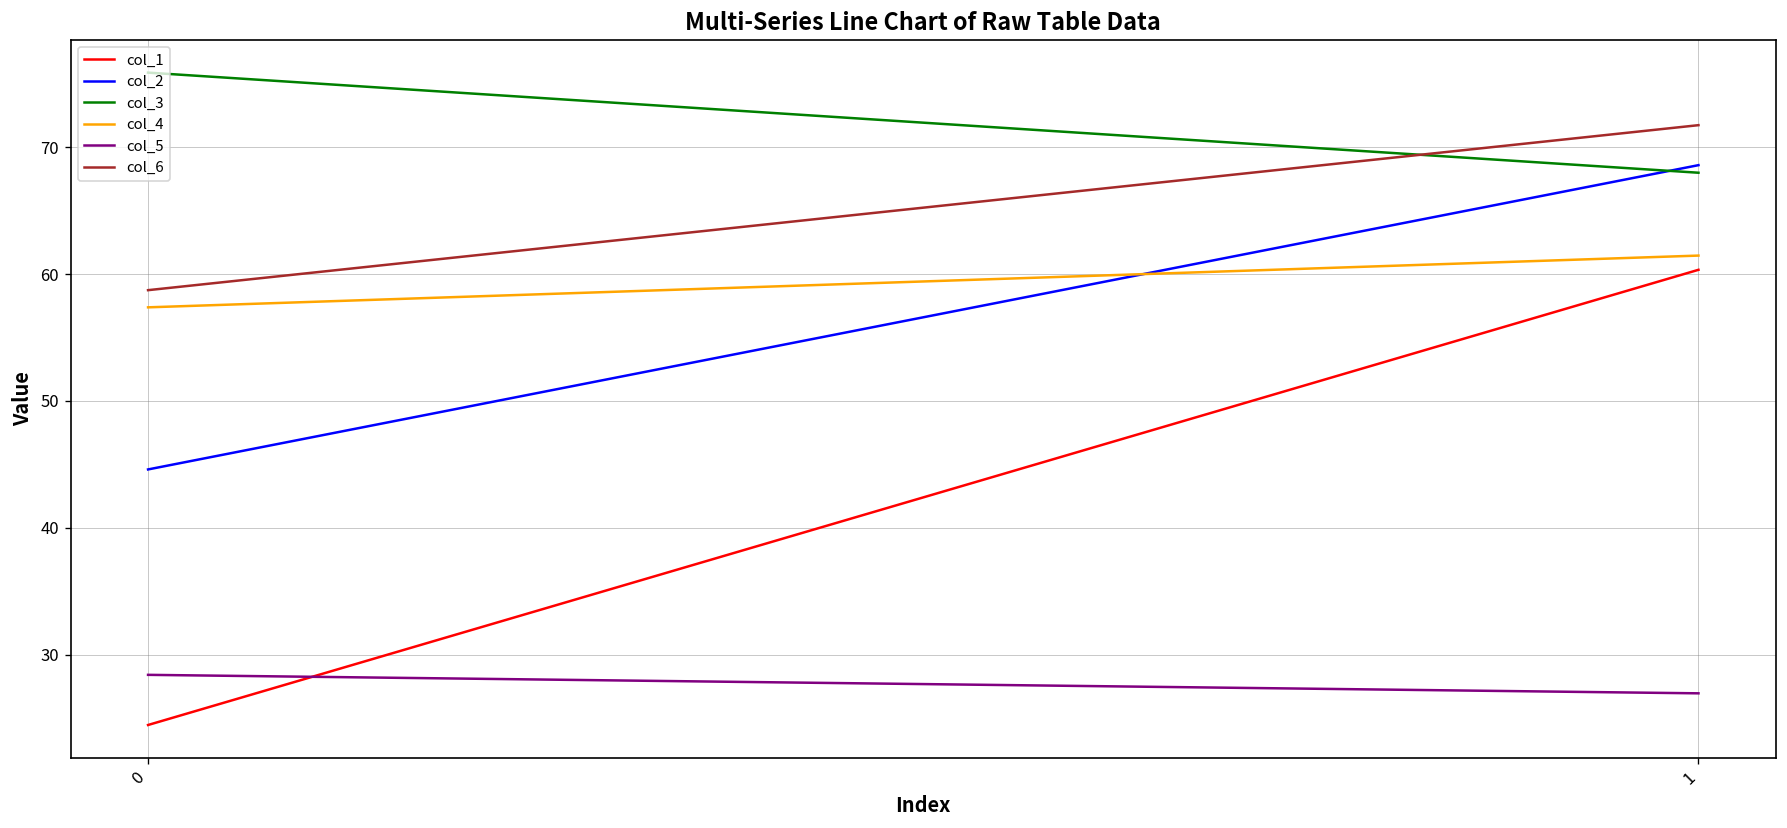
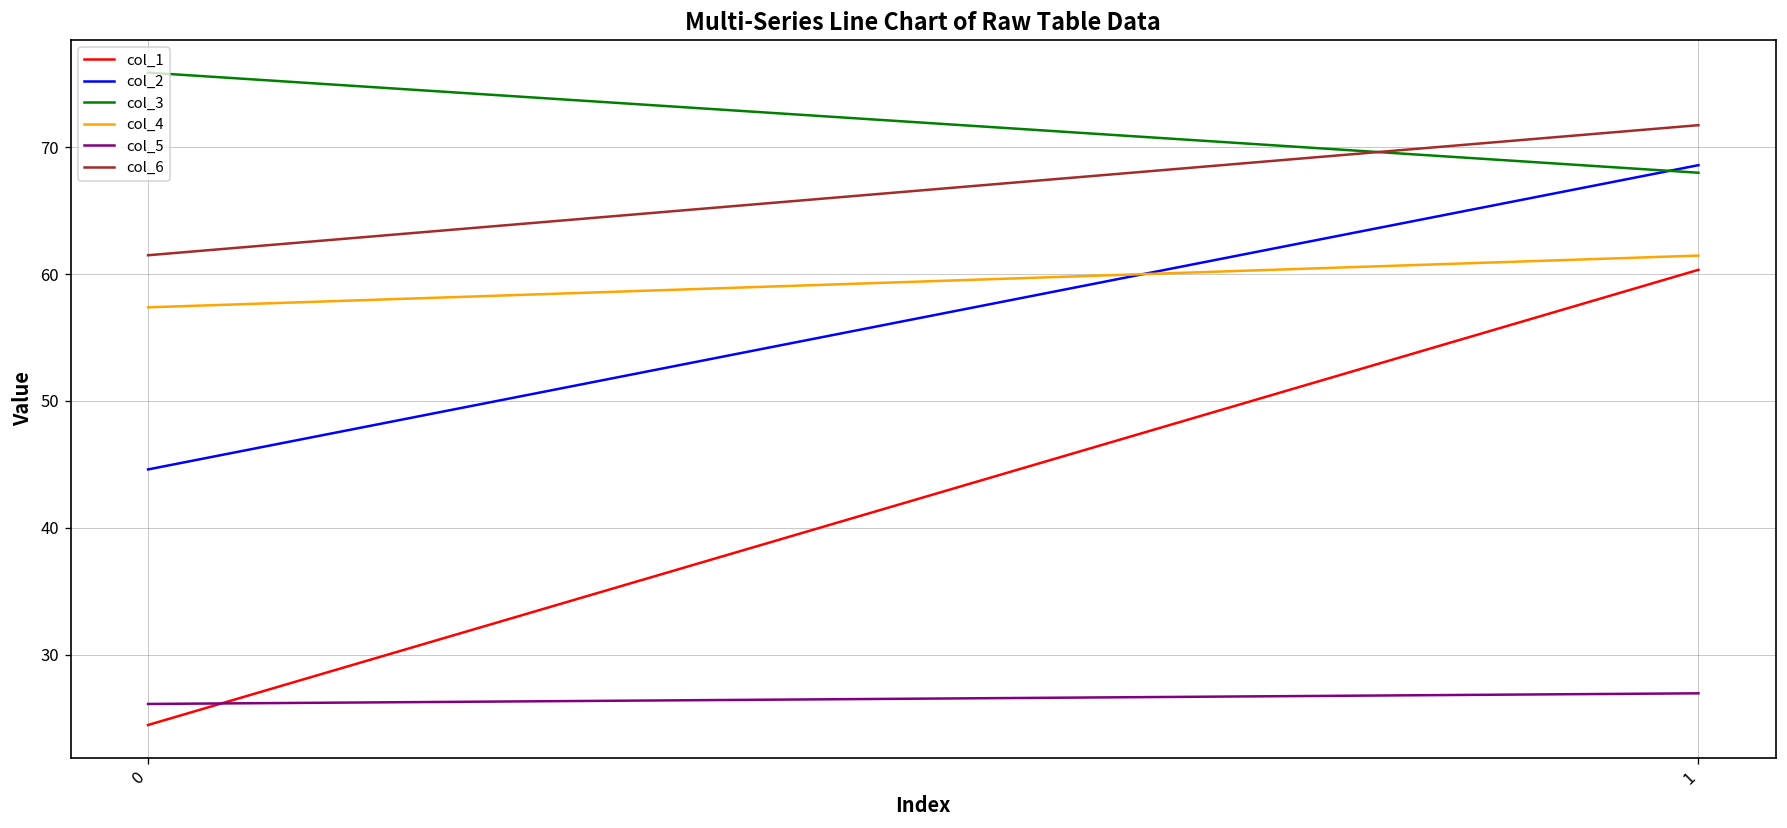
col_5, 0: 28.4 -> 26.1
col_6, 0: 58.7 -> 61.5
